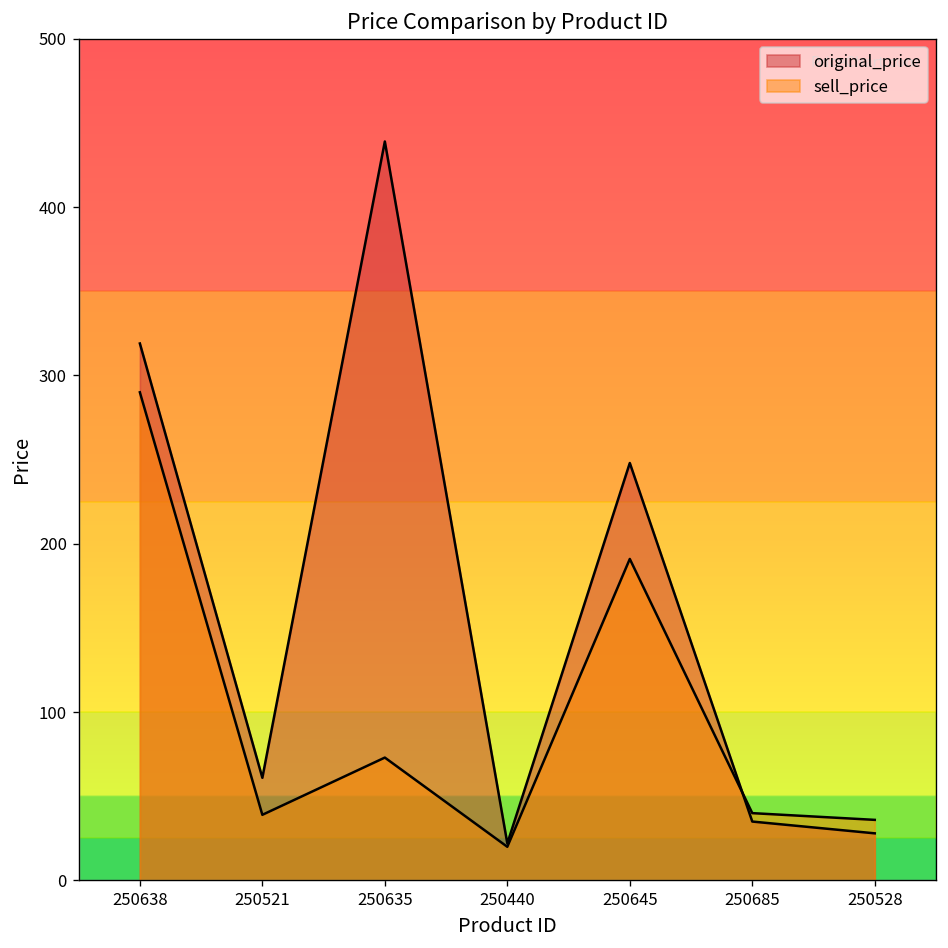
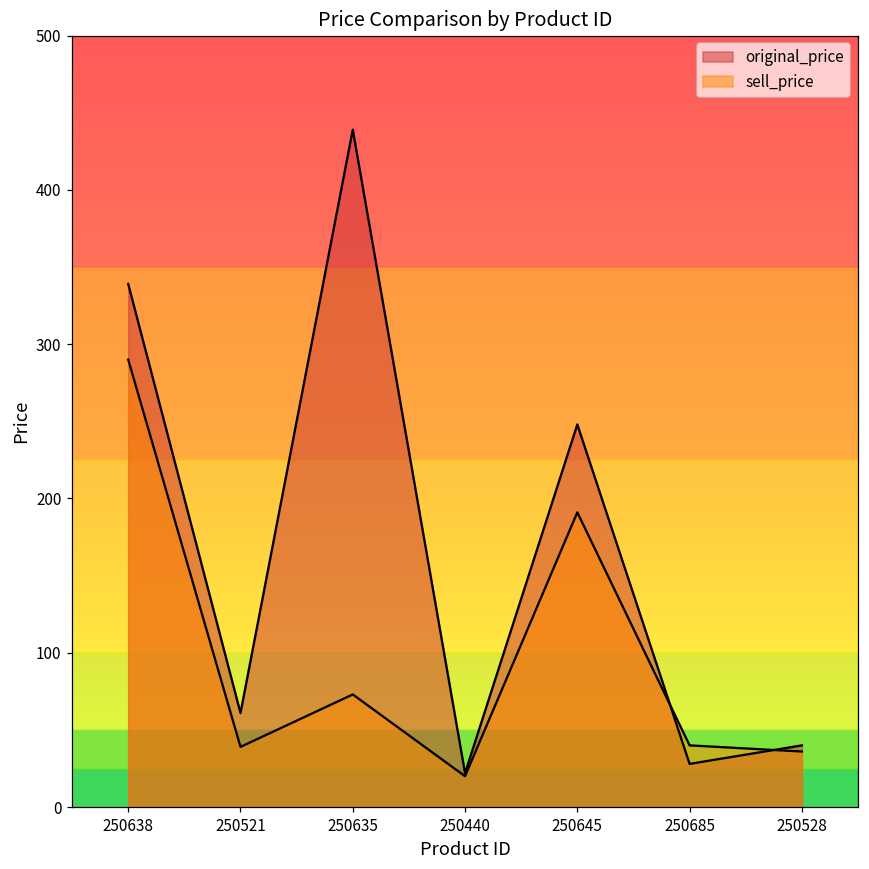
original_price, 250638: 319 -> 339
original_price, 250685: 35 -> 28
original_price, 250528: 28 -> 40
